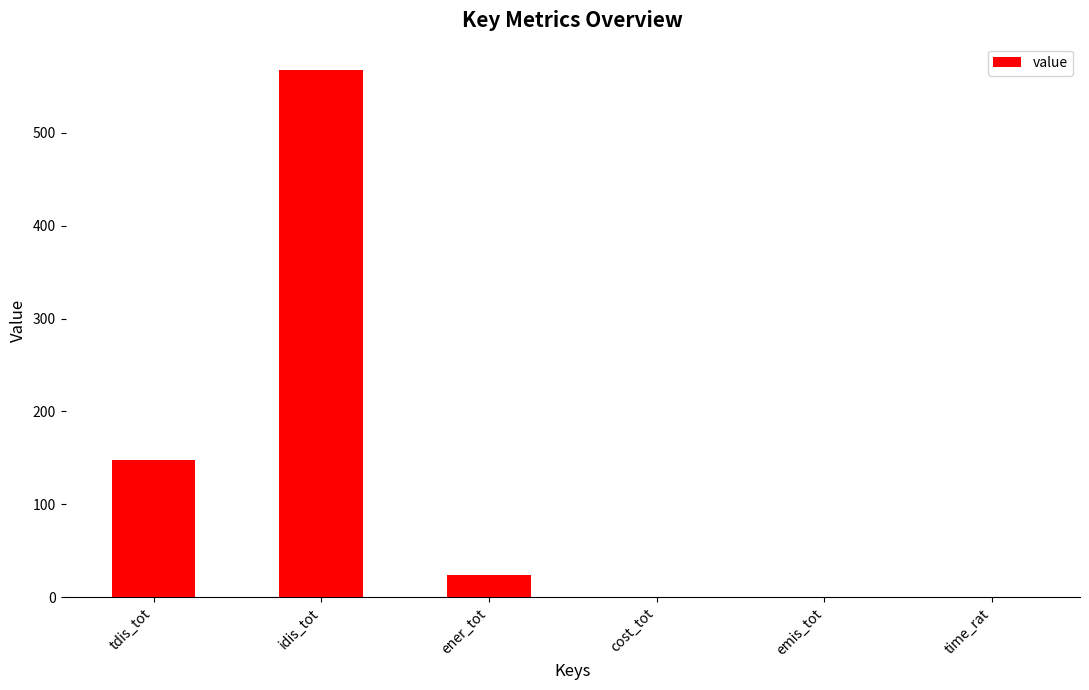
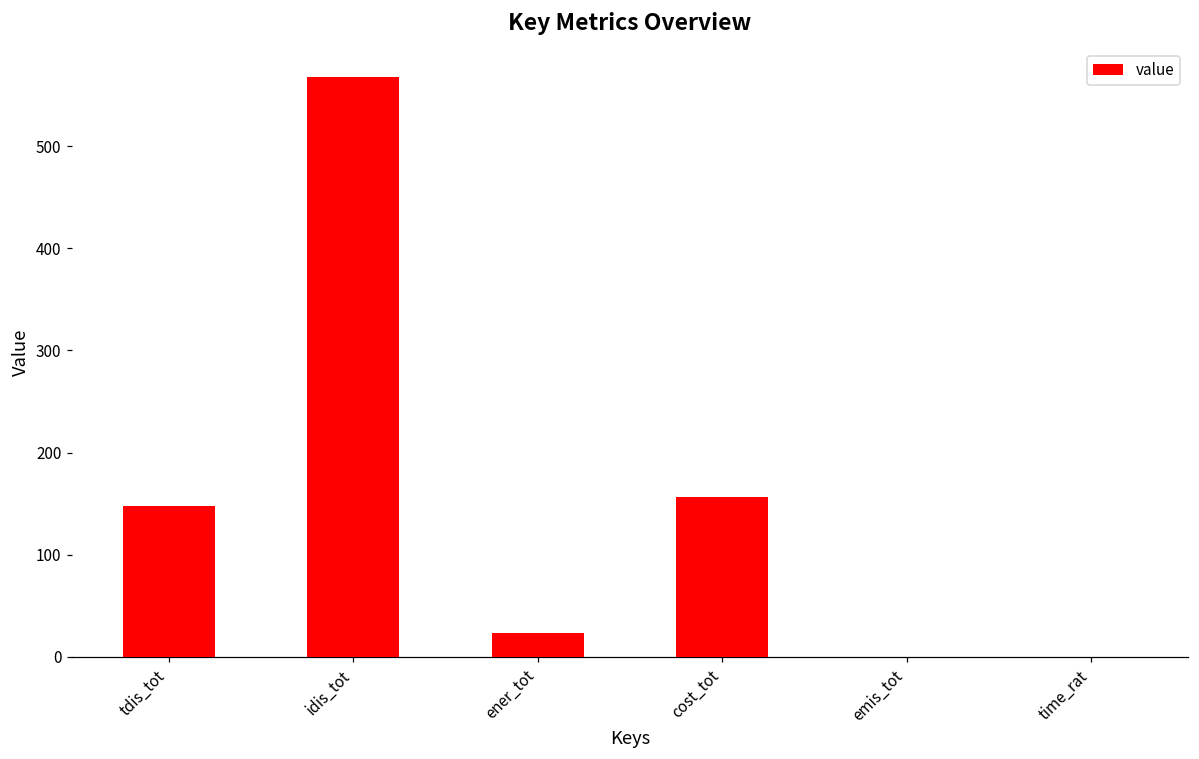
cost_tot: 0 -> 160
